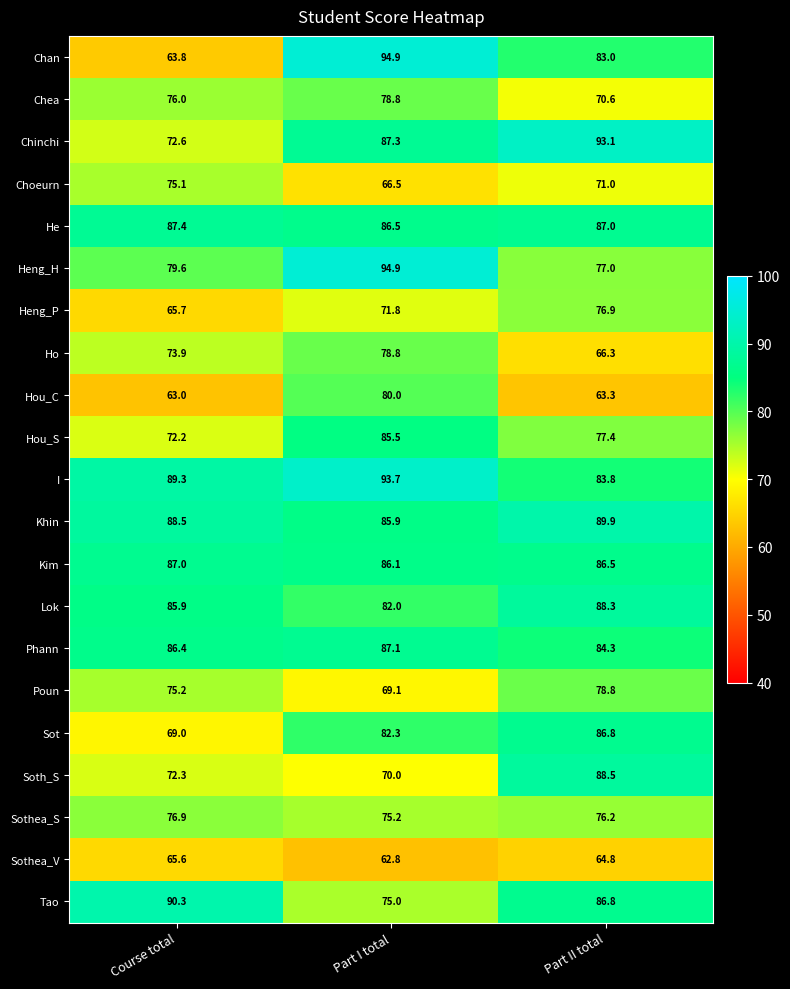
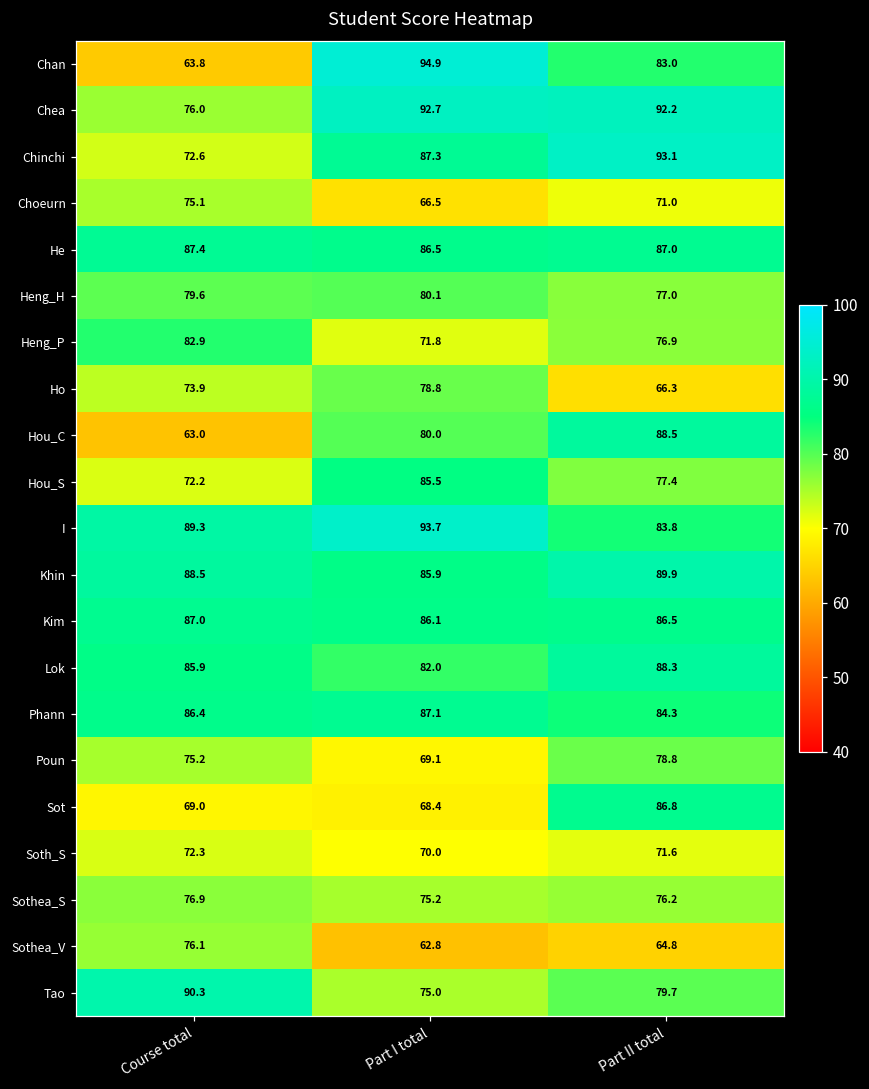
Chea, Part I total: 78.8 -> 92.7
Chea, Part II total: 70.6 -> 92.2
Heng_H, Part I total: 94.9 -> 80.1
Heng_P, Course total: 65.7 -> 82.9
Hou_C, Part II total: 63.3 -> 88.5
Sot, Part I total: 82.3 -> 68.4
Soth_S, Part II total: 88.5 -> 71.6
Sothea_V, Course total: 65.6 -> 76.1
Tao, Part II total: 86.8 -> 79.7
